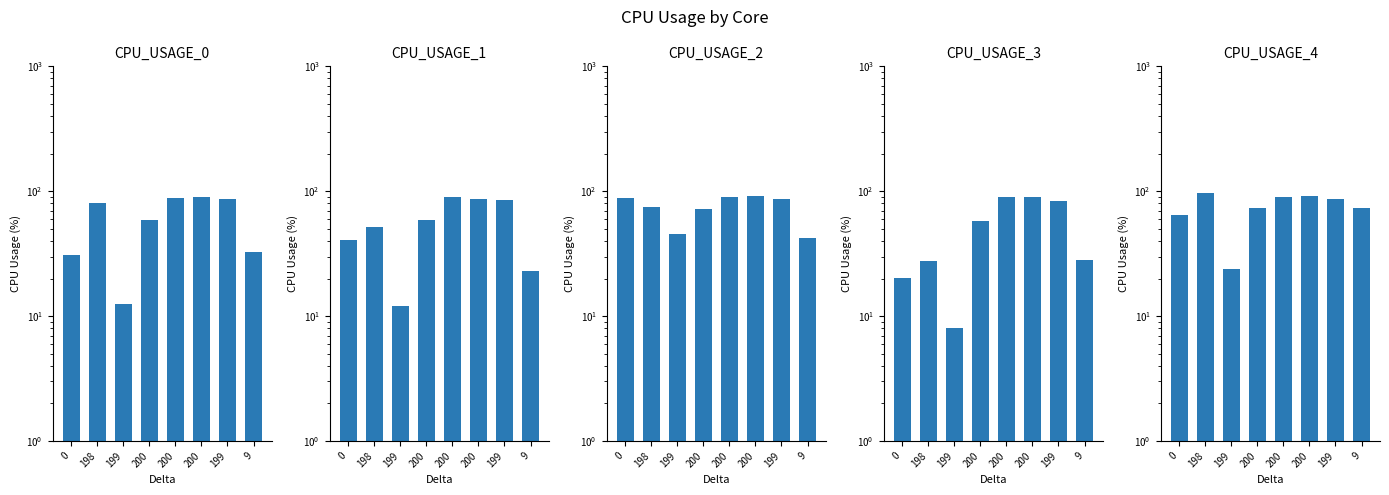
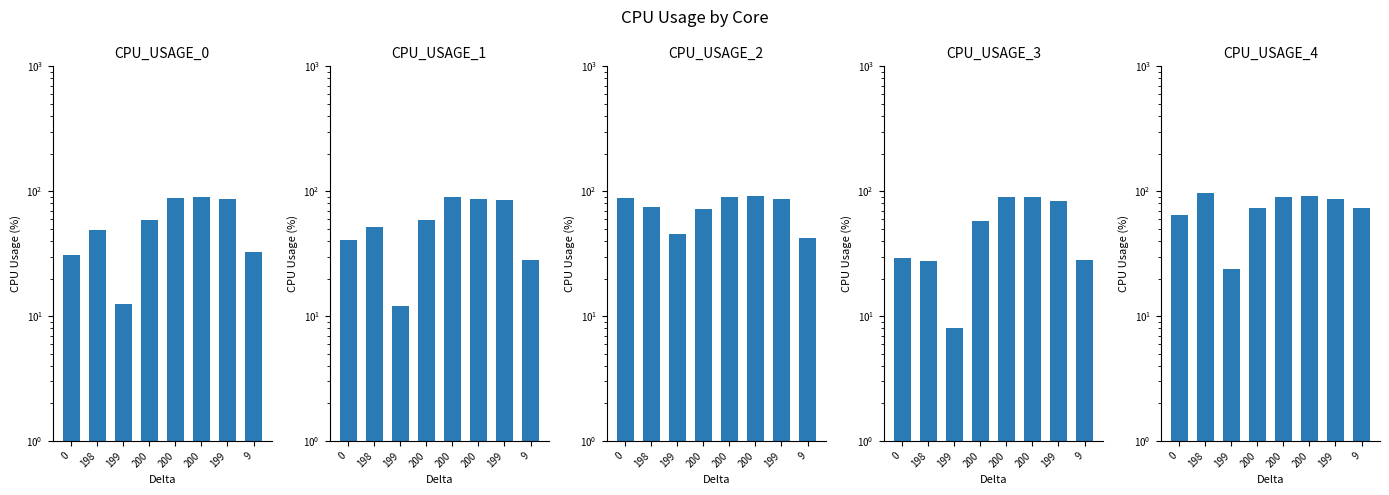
CPU_USAGE_0, 198: 80 -> 49
CPU_USAGE_1, 9: 23 -> 28
CPU_USAGE_3, 0: 20 -> 29
